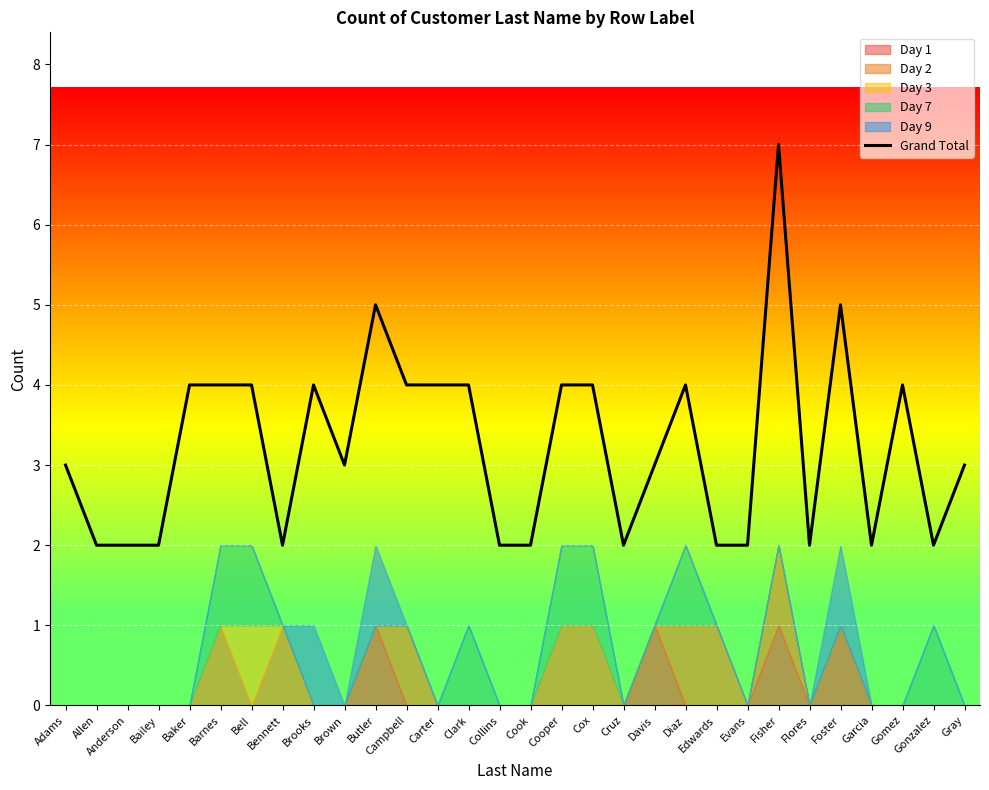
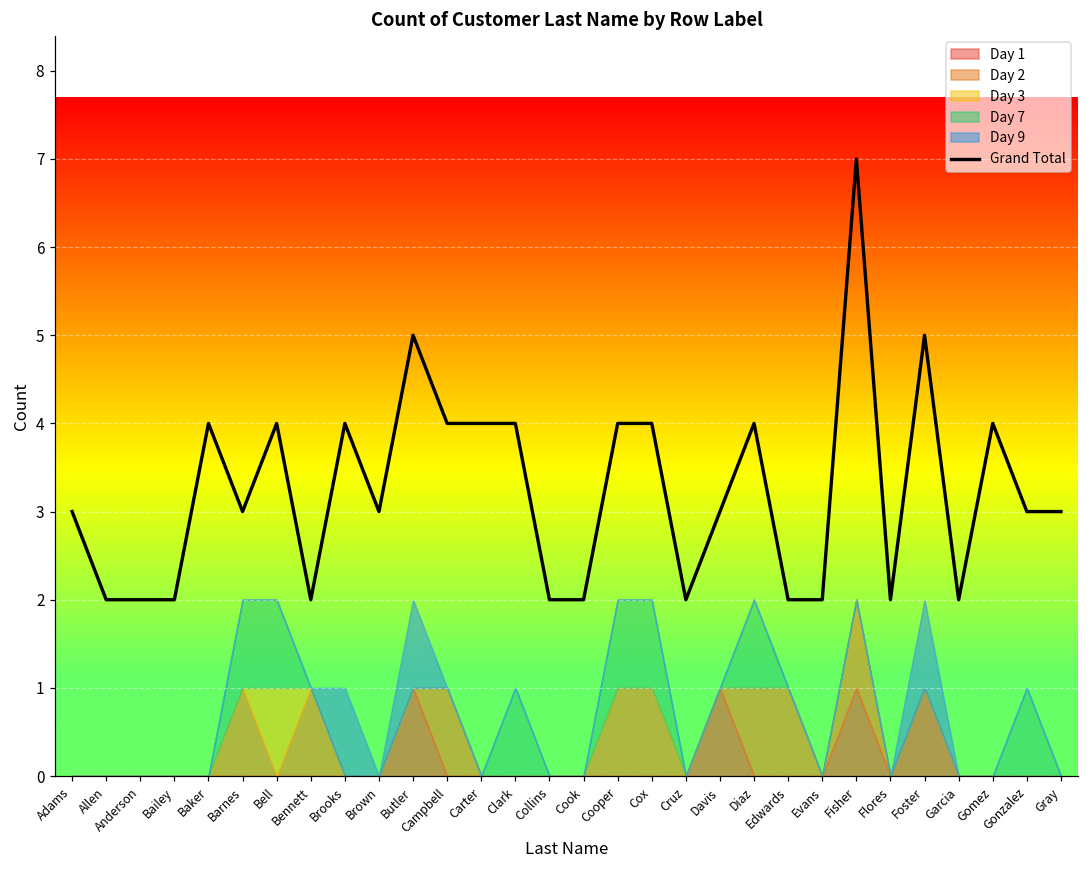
Grand Total, Barnes: 4 -> 3
Grand Total, Gonzalez: 2 -> 3
